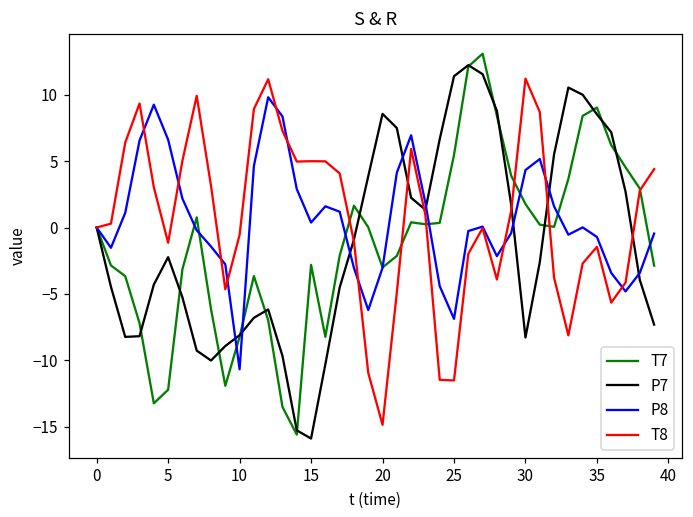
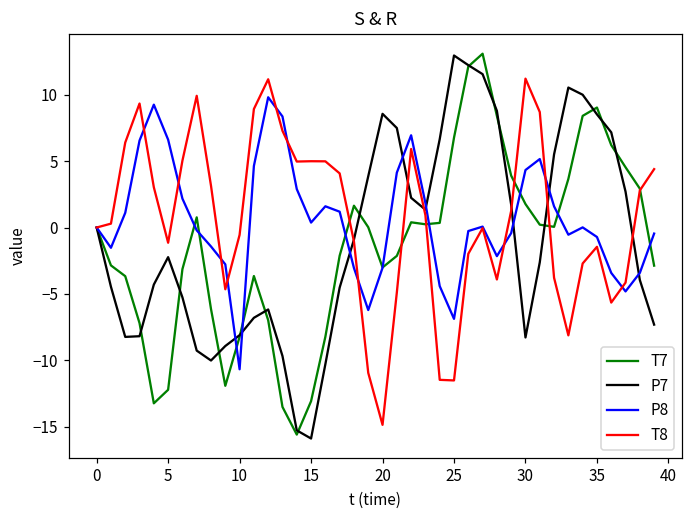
T7, 15: -2.8 -> -13.1
T7, 25: 5.5 -> 6.8
P7, 25: 11.4 -> 13.0
